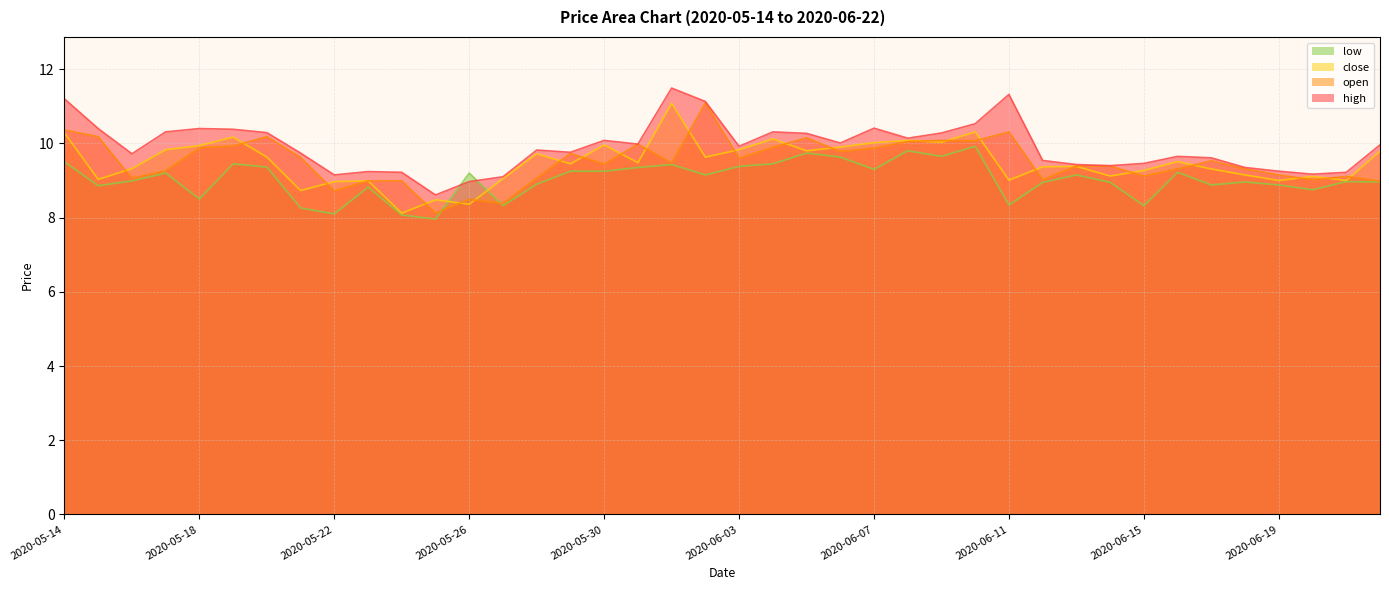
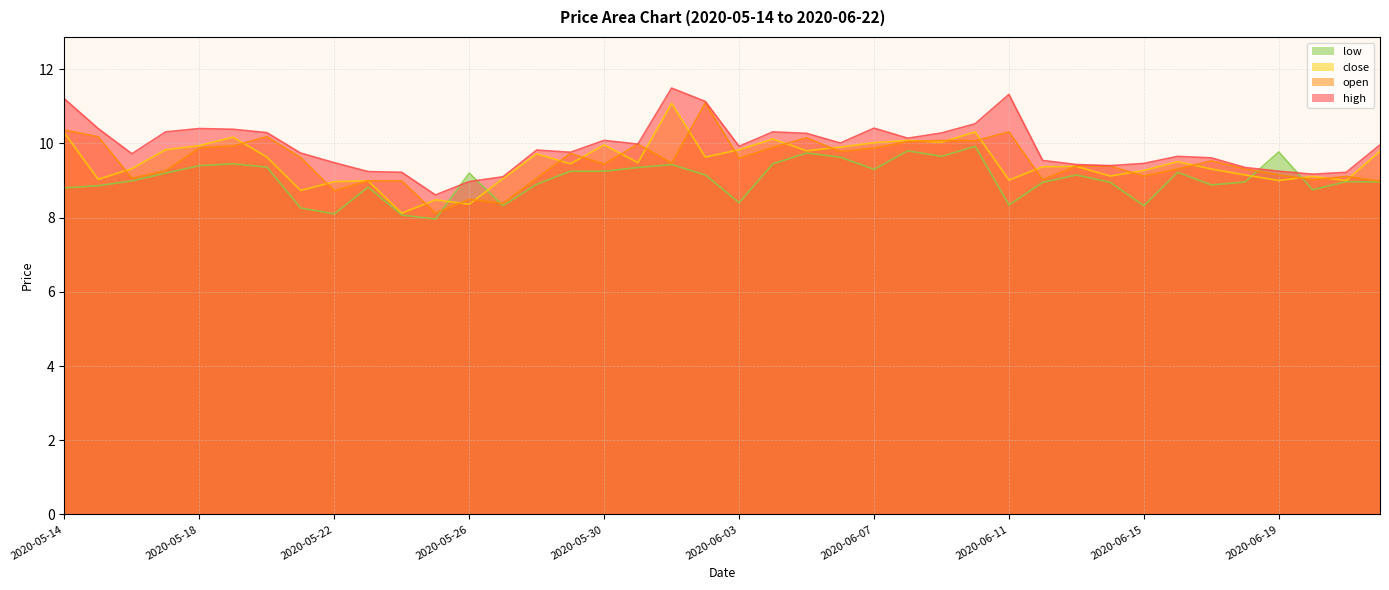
low, 2020-05-14: 9.5 -> 8.8
low, 2020-05-18: 8.5 -> 9.4
high, 2020-05-22: 9.2 -> 9.5
low, 2020-06-03: 9.4 -> 8.4
low, 2020-06-19: 8.9 -> 9.8
